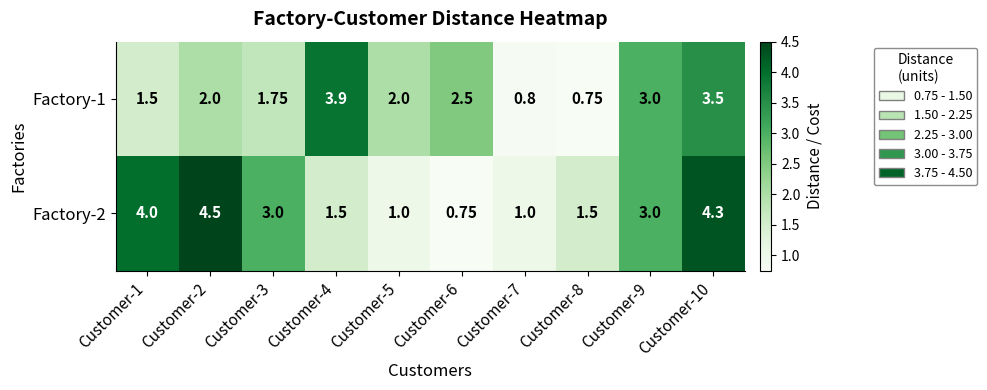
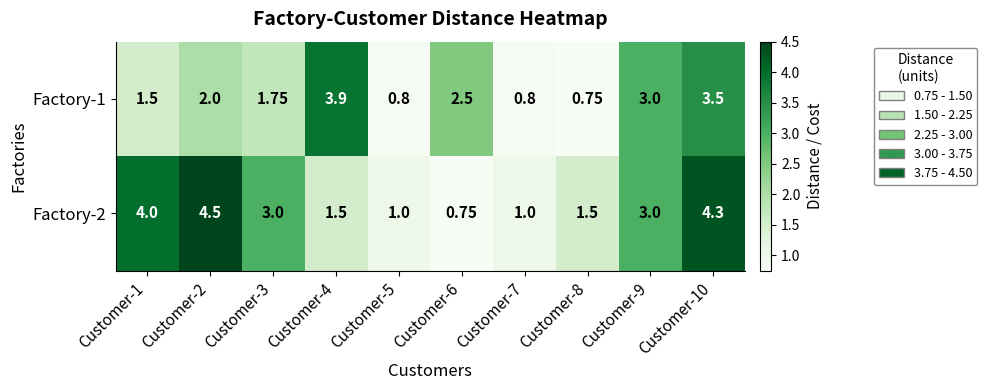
Factory-1, Customer-5: 2.0 -> 0.8
